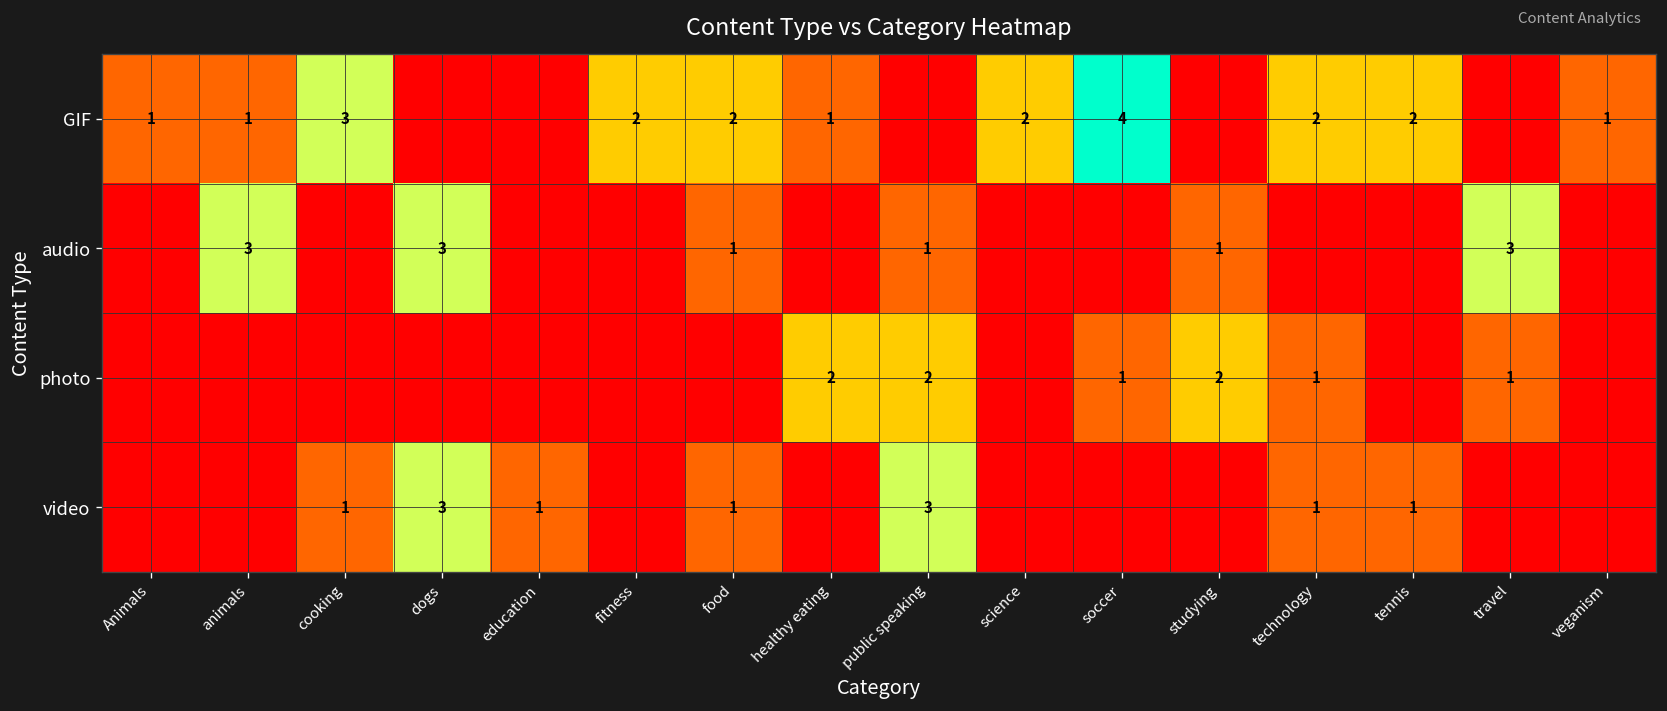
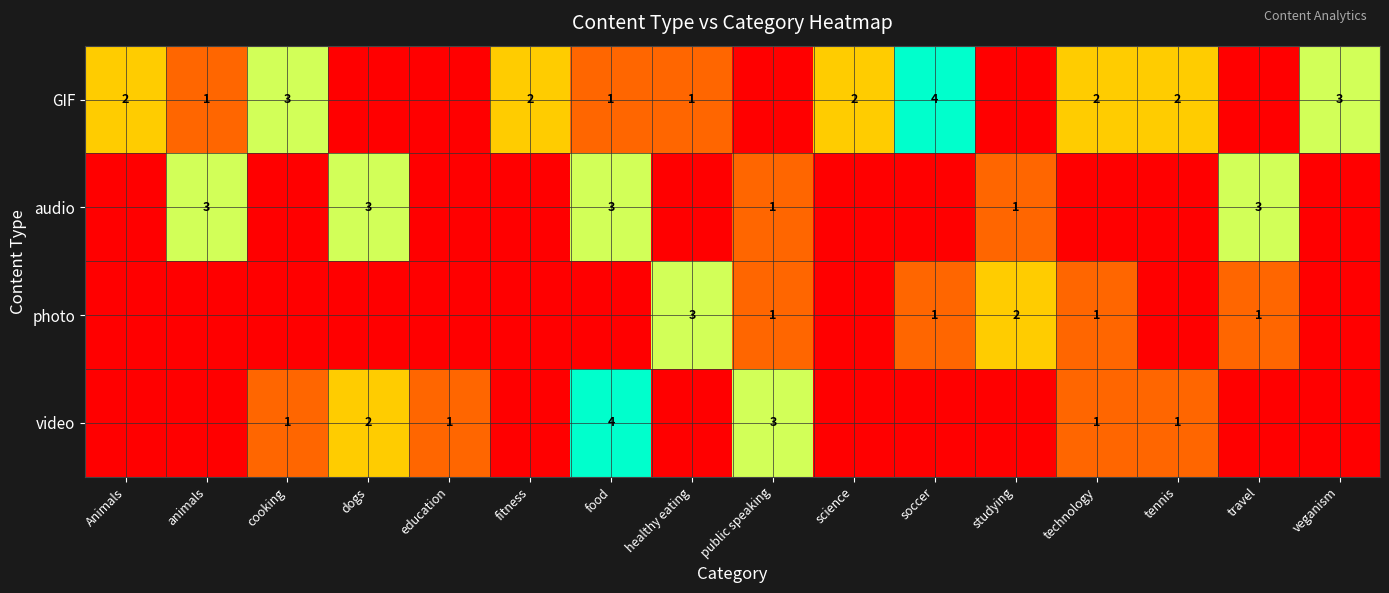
GIF, Animals: 1 -> 2
GIF, food: 2 -> 1
GIF, veganism: 1 -> 3
audio, food: 1 -> 3
photo, healthy eating: 2 -> 3
photo, public speaking: 2 -> 1
video, dogs: 3 -> 2
video, food: 1 -> 4
